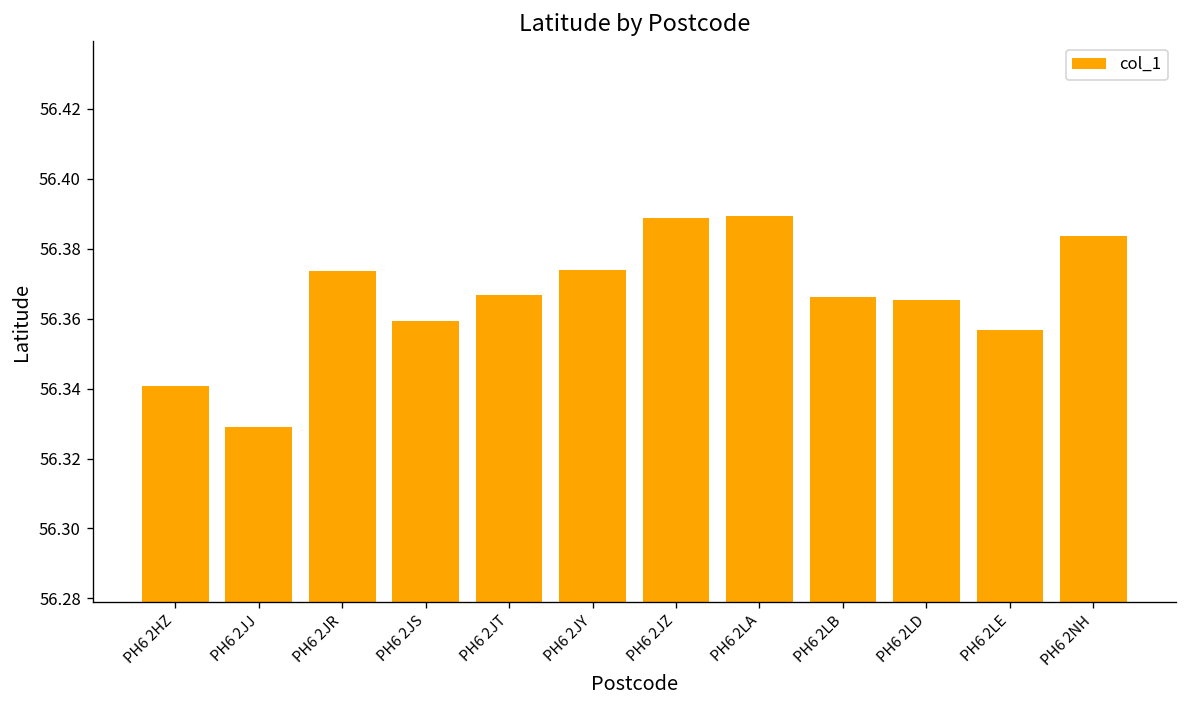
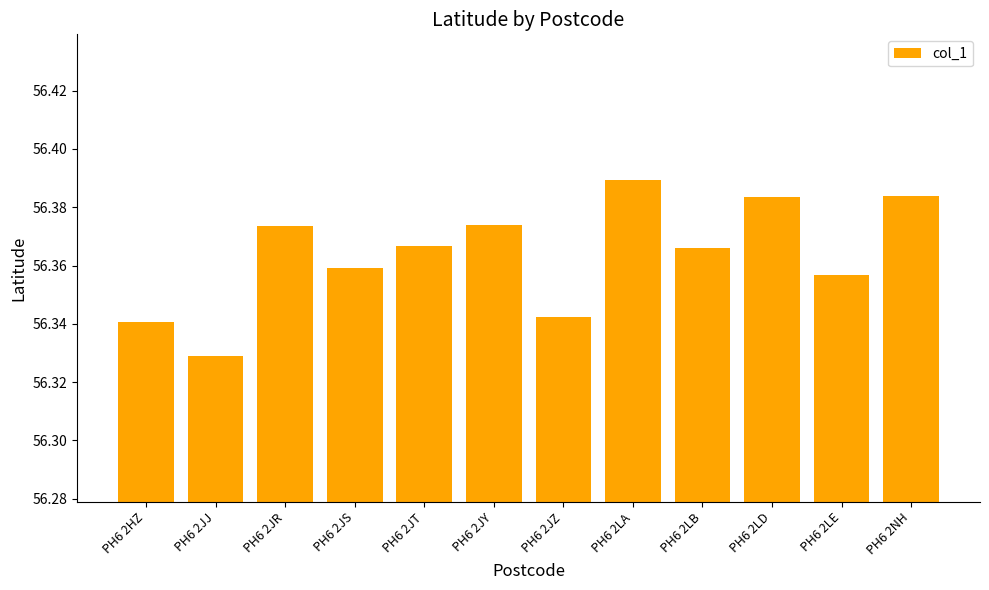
PH6 2JZ: 56.389 -> 56.342
PH6 2LD: 56.365 -> 56.383
